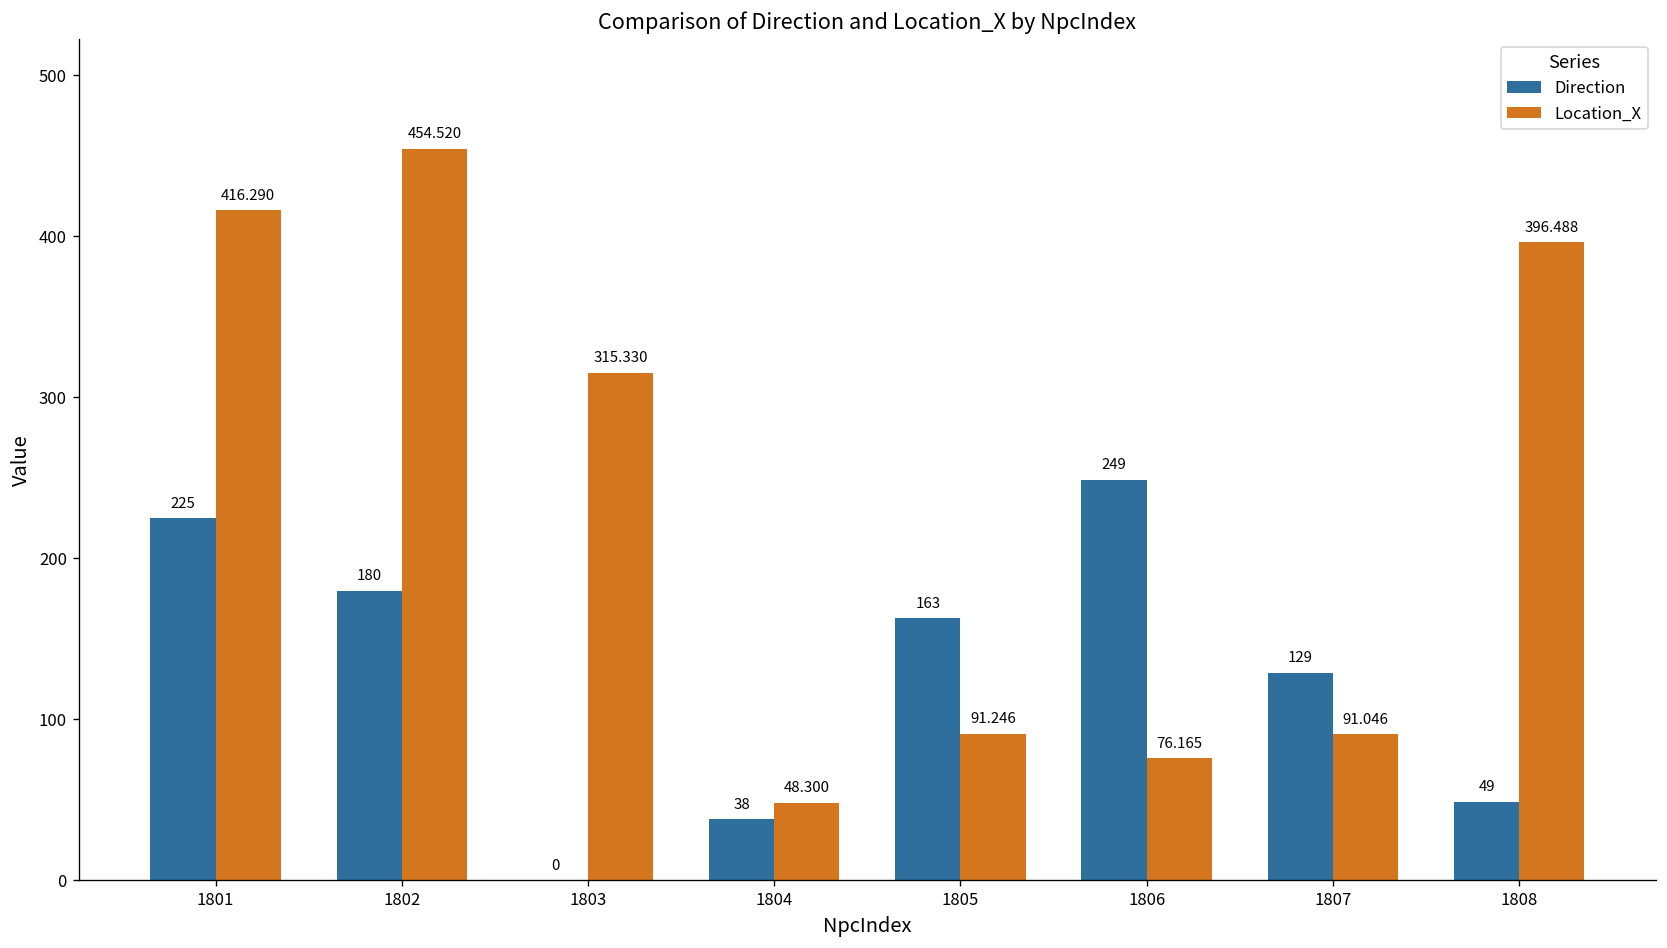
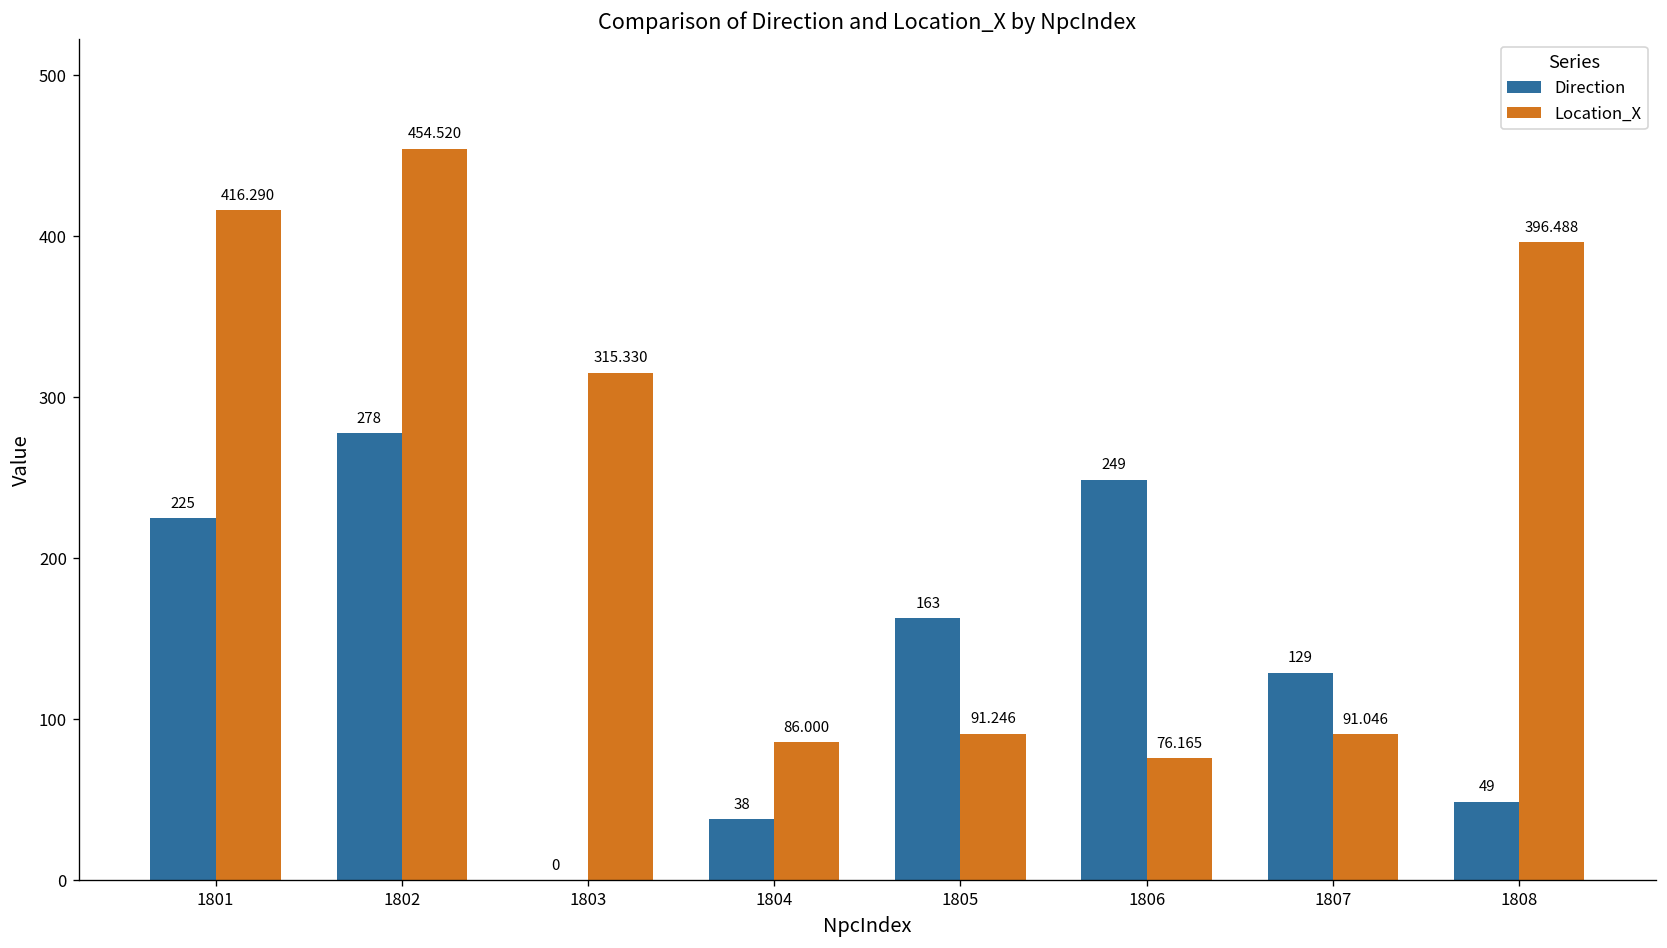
Direction, 1802: 180 -> 278
Location_X, 1804: 48.300 -> 86.000
